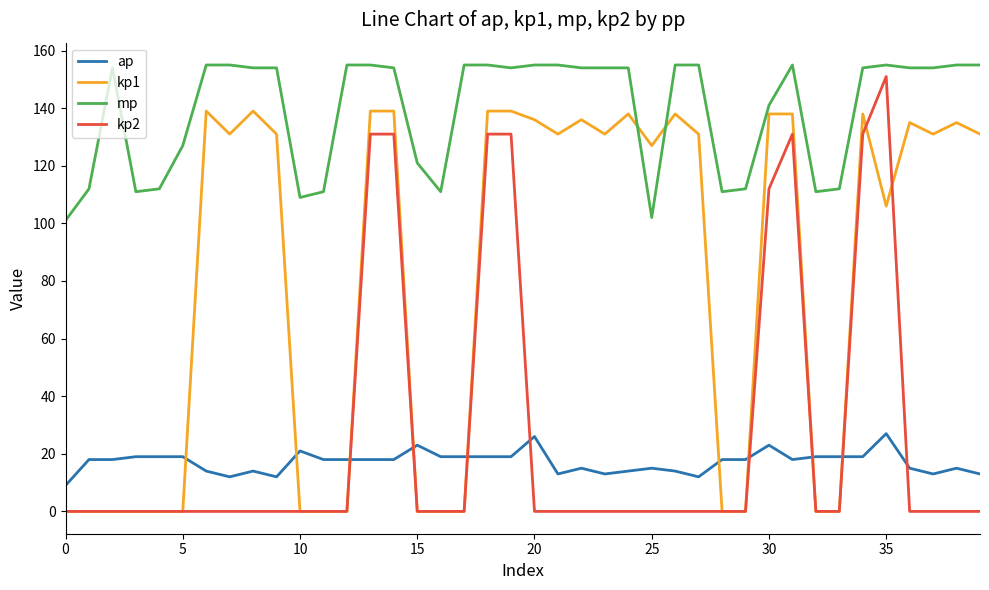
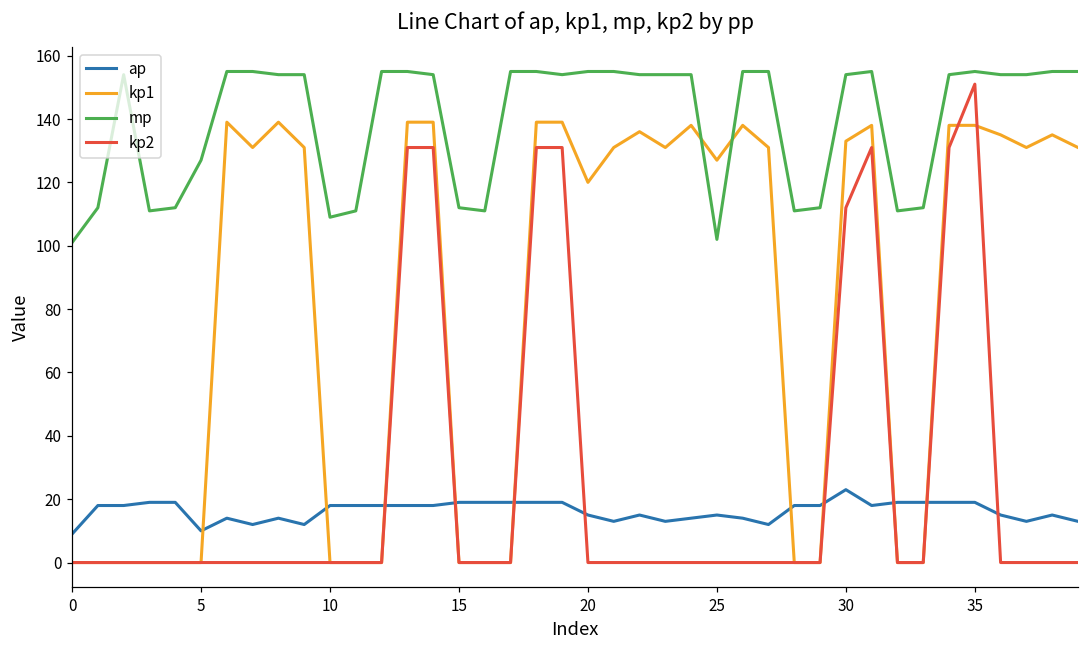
ap, 5: 19 -> 10
ap, 10: 21 -> 18
ap, 15: 23 -> 19
mp, 15: 121 -> 112
ap, 20: 26 -> 15
kp1, 20: 136 -> 120
kp1, 30: 138 -> 133
mp, 30: 141 -> 154
ap, 35: 27 -> 19
kp1, 35: 106 -> 138
